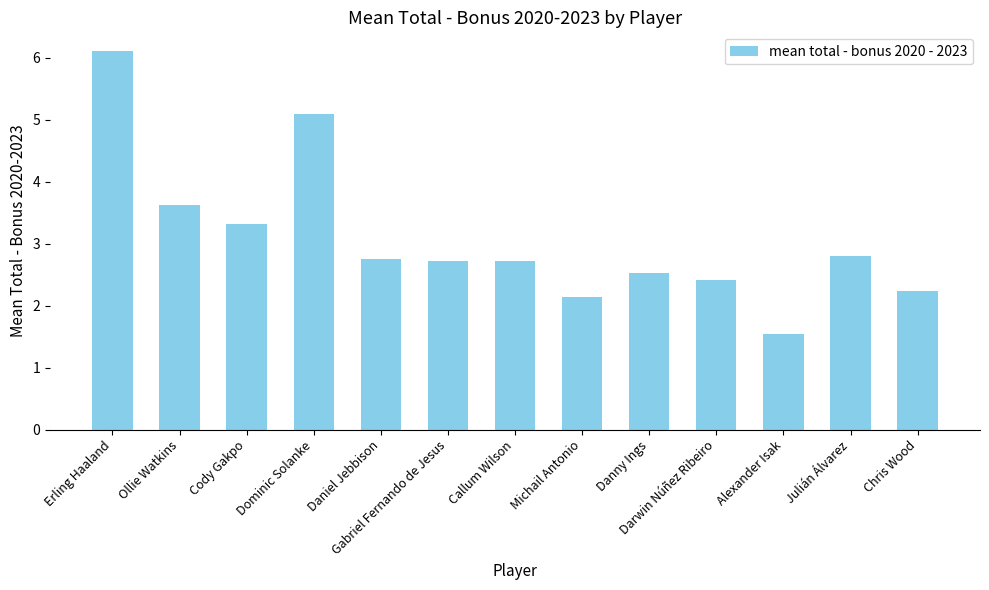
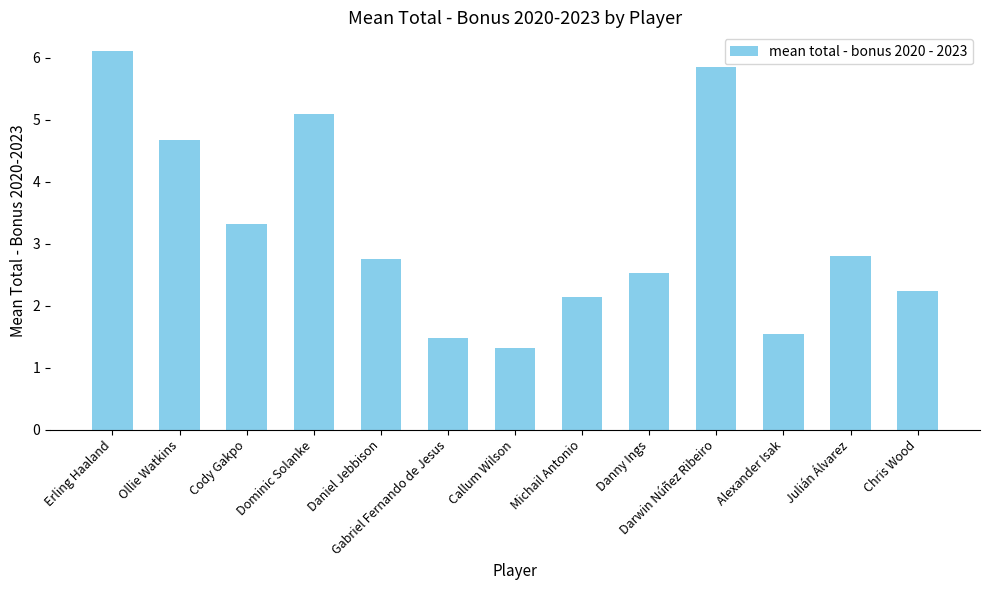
Ollie Watkins: 3.6 -> 4.7
Gabriel Fernando de Jesus: 2.7 -> 1.5
Callum Wilson: 2.7 -> 1.3
Darwin Núñez Ribeiro: 2.4 -> 5.9
